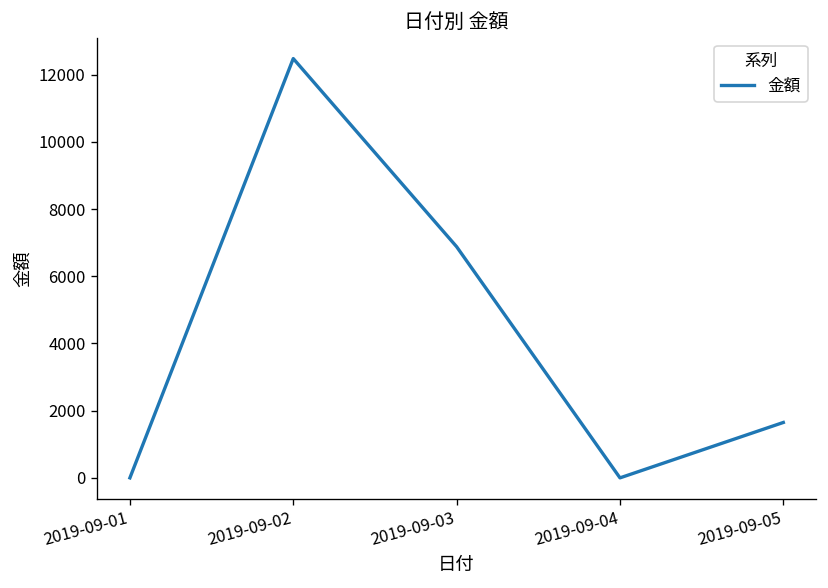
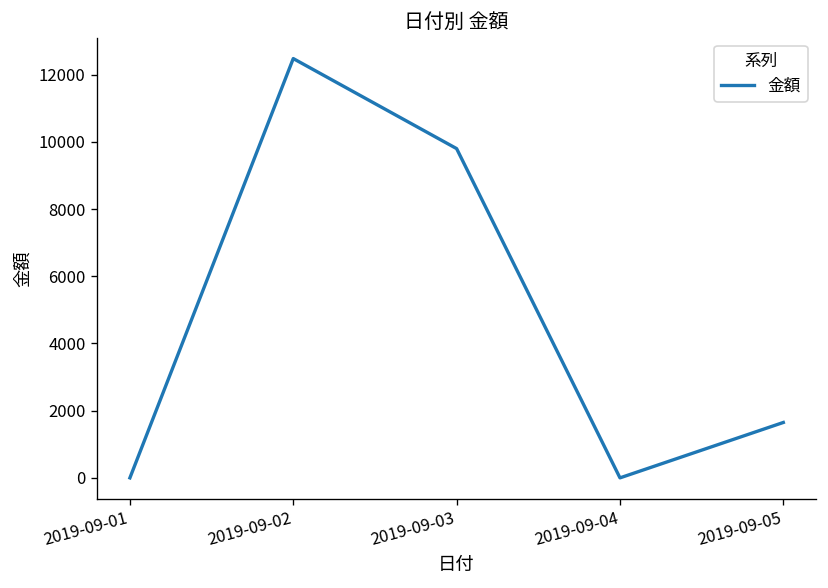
2019-09-03: 6900 -> 9800
